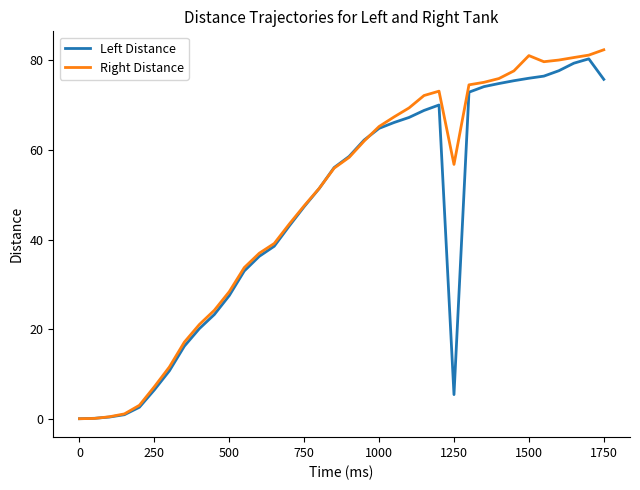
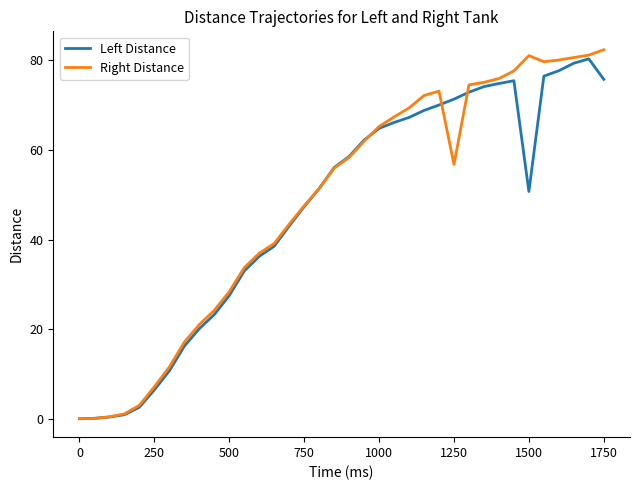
Left Distance, 1250: 5 -> 71
Left Distance, 1500: 76 -> 51
